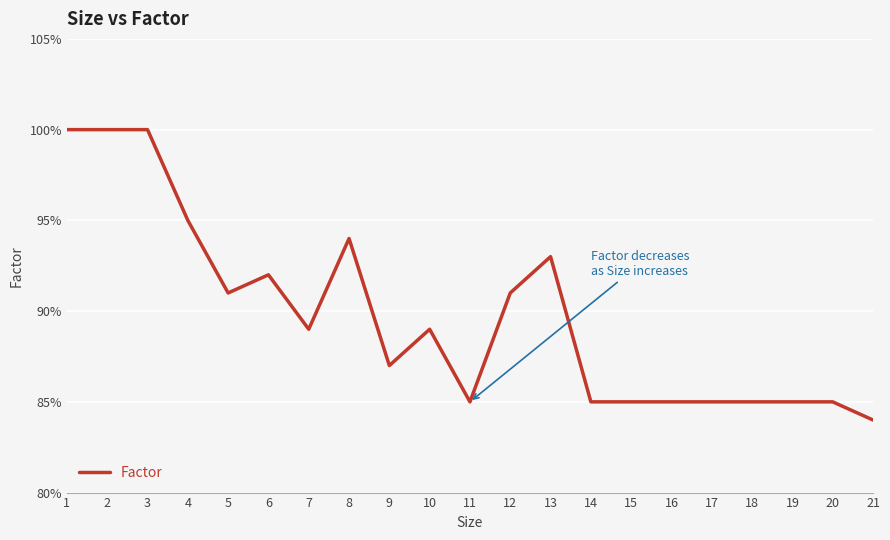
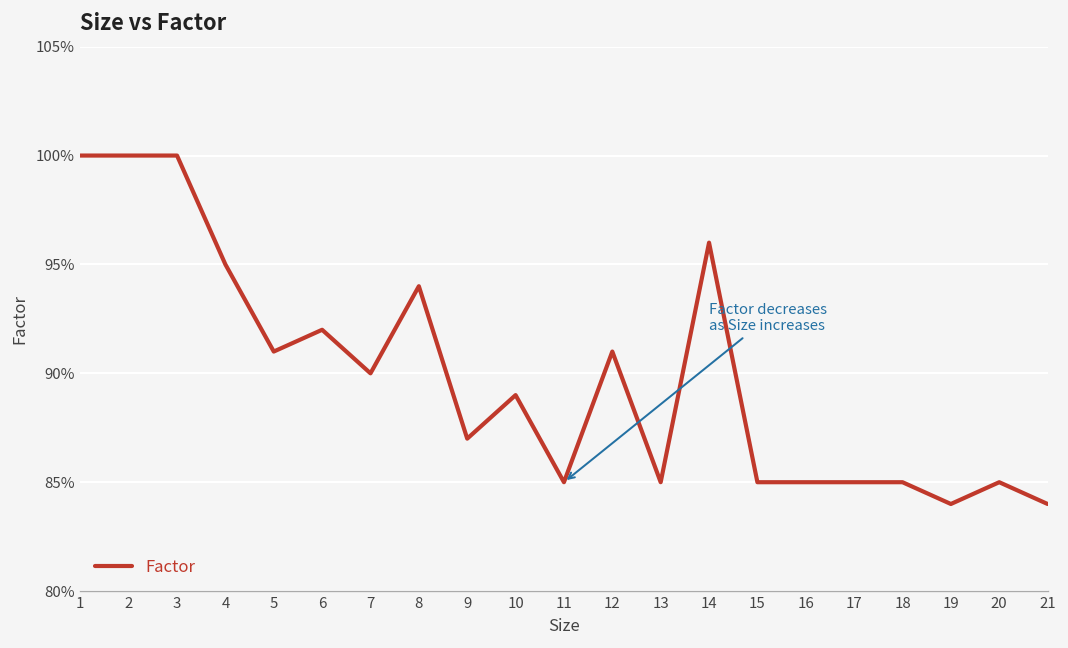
7: 89.0% -> 90.0%
13: 93.0% -> 85.0%
14: 85.0% -> 96.0%
19: 85.0% -> 84.0%
